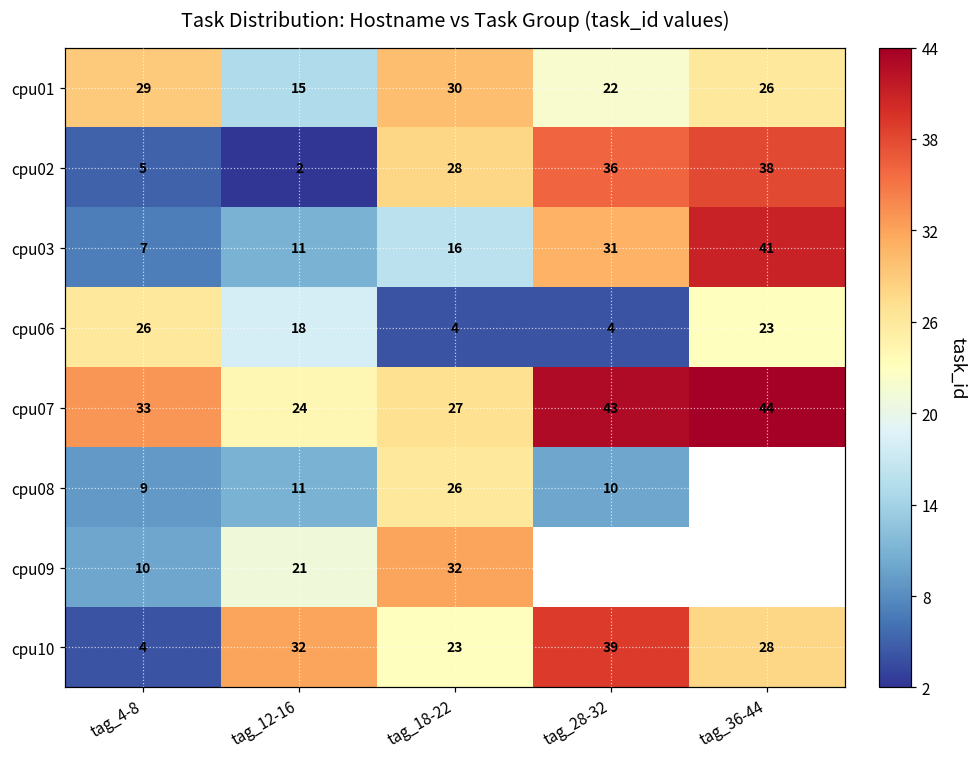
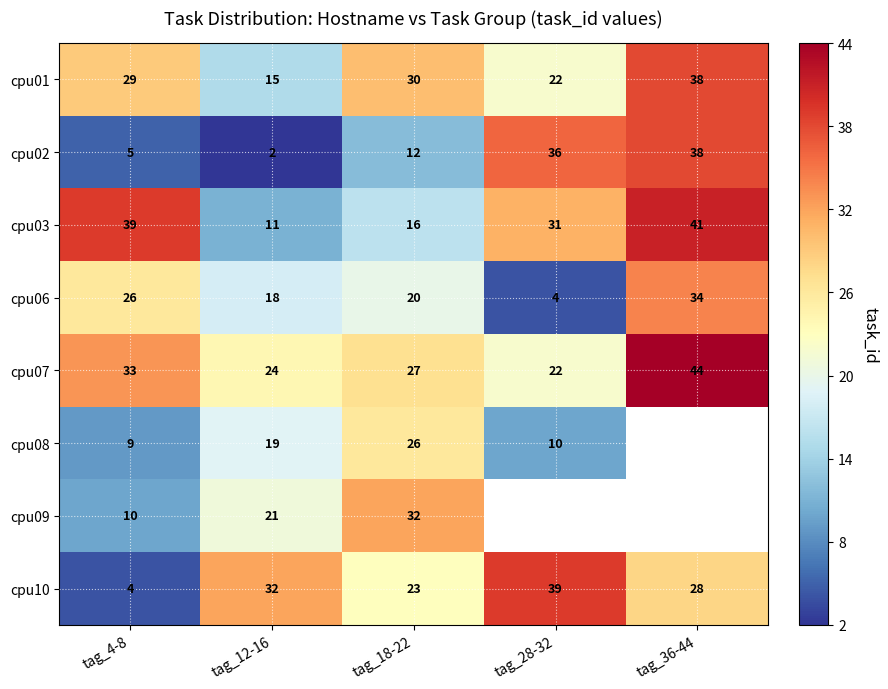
cpu01, tag_36-44: 26 -> 38
cpu02, tag_18-22: 28 -> 12
cpu03, tag_4-8: 7 -> 39
cpu06, tag_18-22: 4 -> 20
cpu06, tag_36-44: 23 -> 34
cpu07, tag_28-32: 43 -> 22
cpu08, tag_12-16: 11 -> 19
